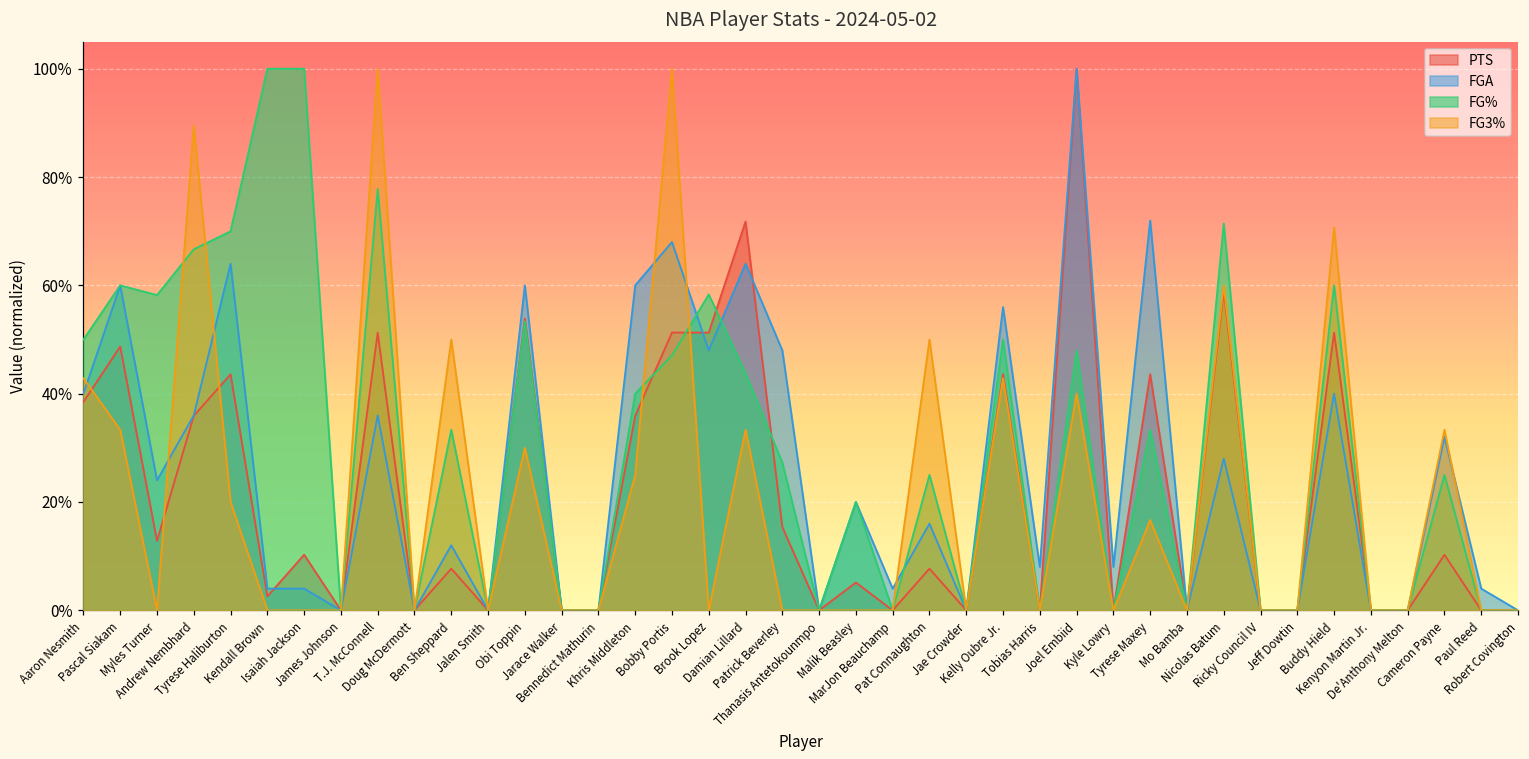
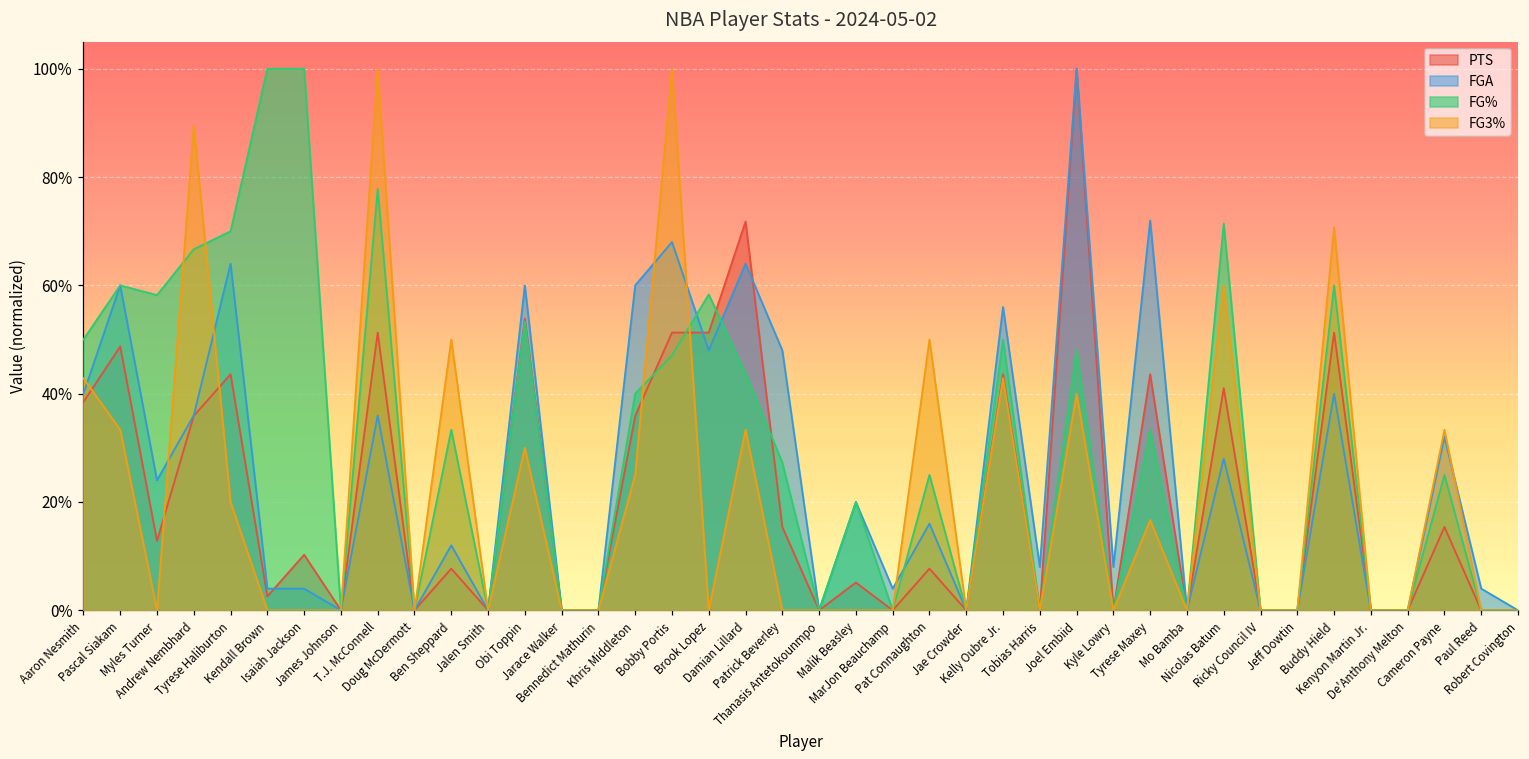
PTS, Nicolas Batum: 59% -> 41%
PTS, Cameron Payne: 10% -> 15%
